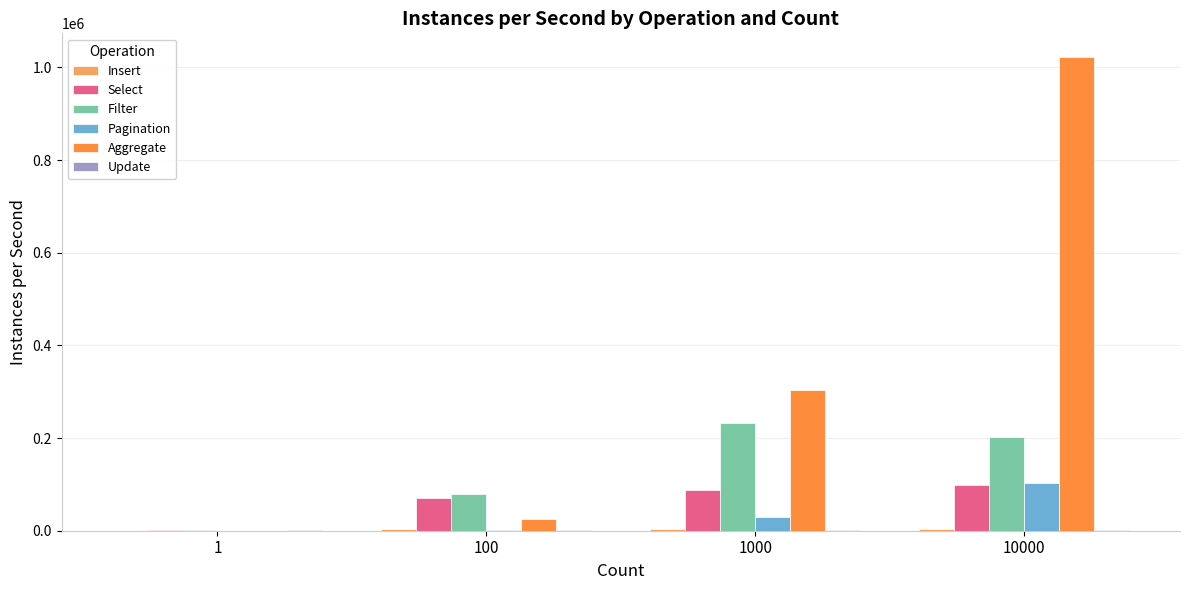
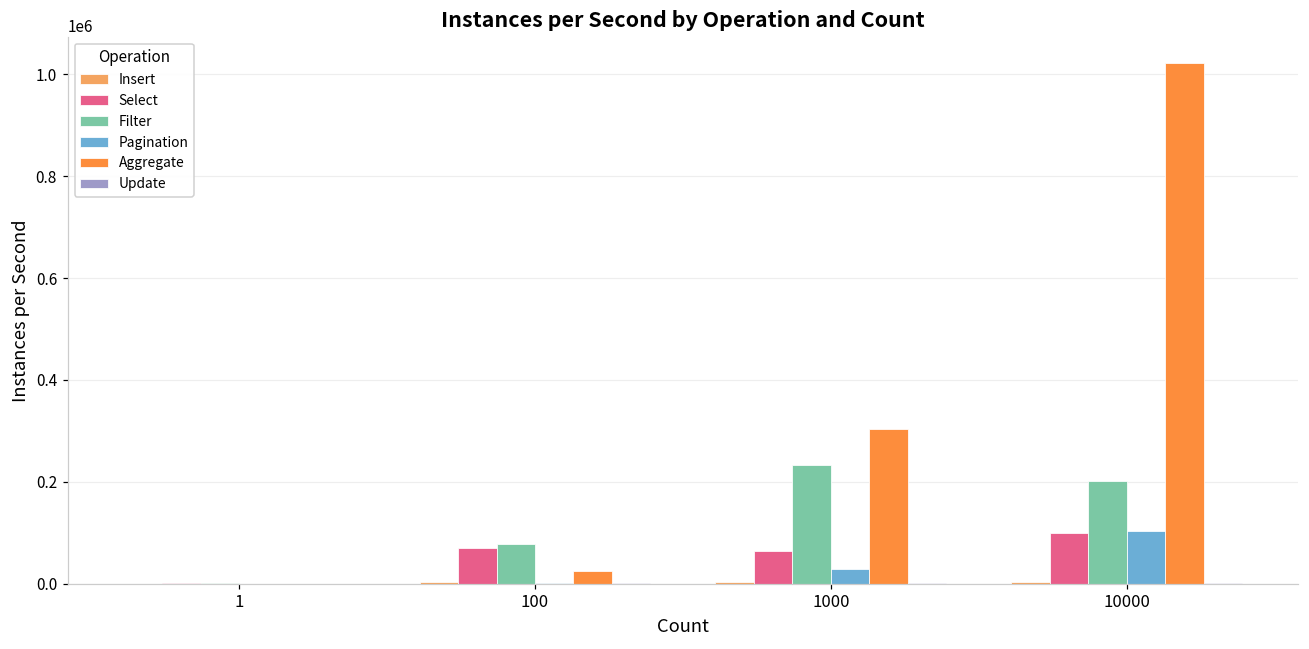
Select, 1000: 90000 -> 60000
